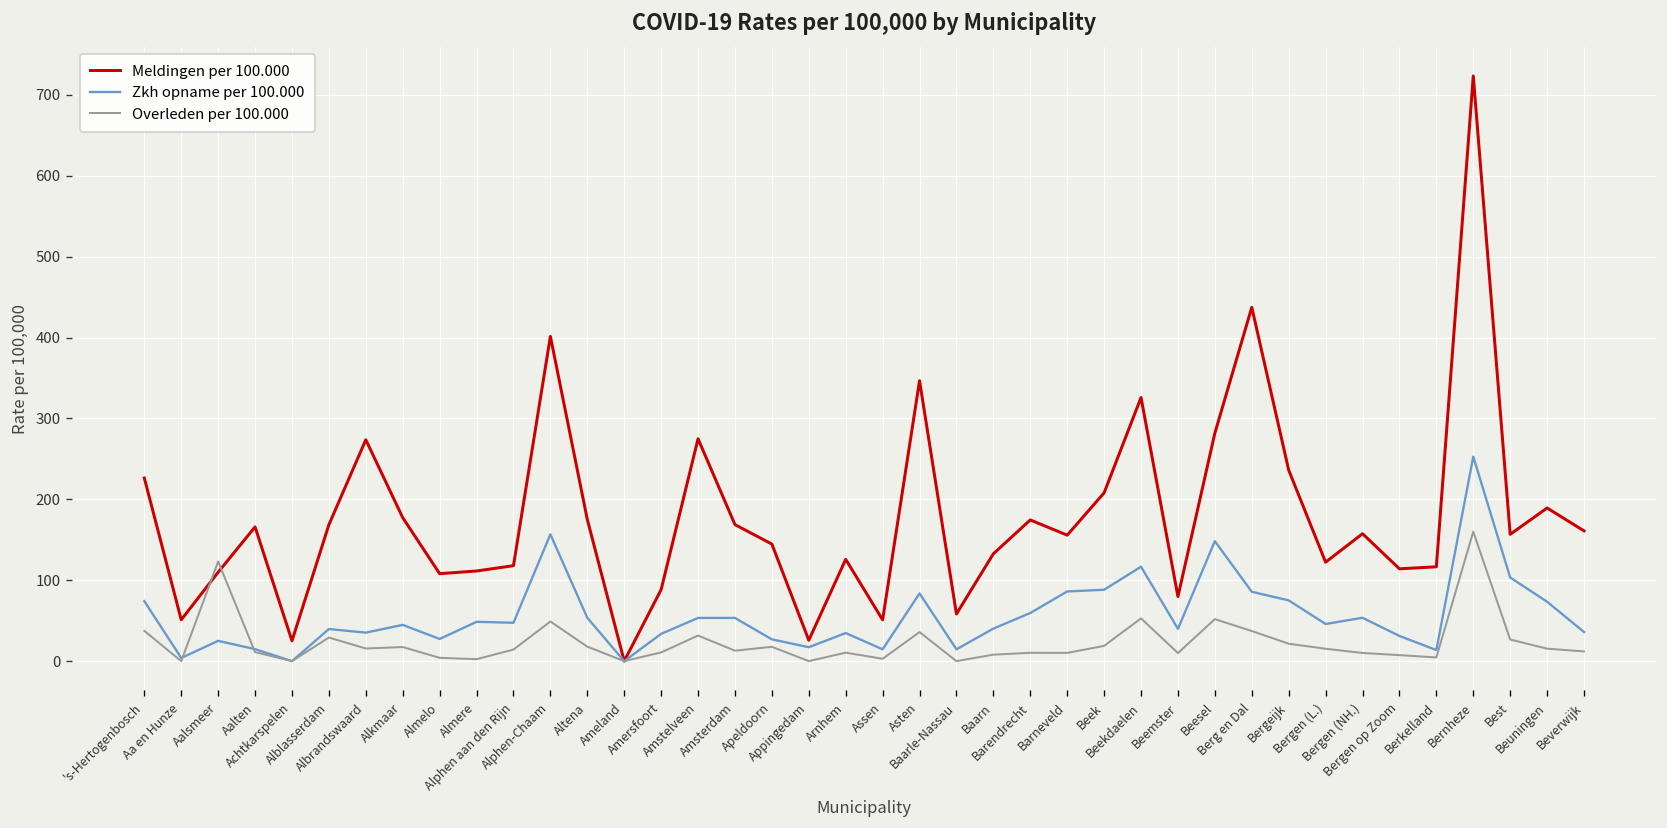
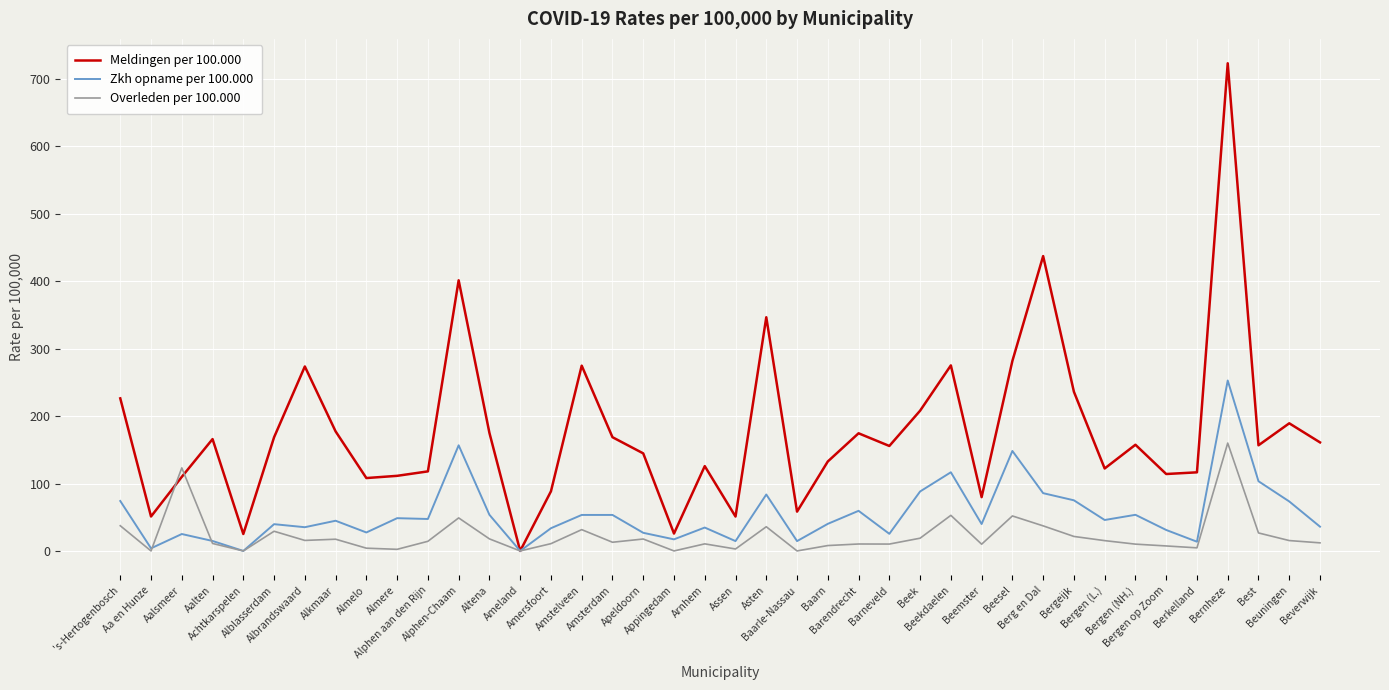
Zkh opname per 100.000, Barneveld: 90 -> 30
Meldingen per 100.000, Beekdaelen: 330 -> 280
